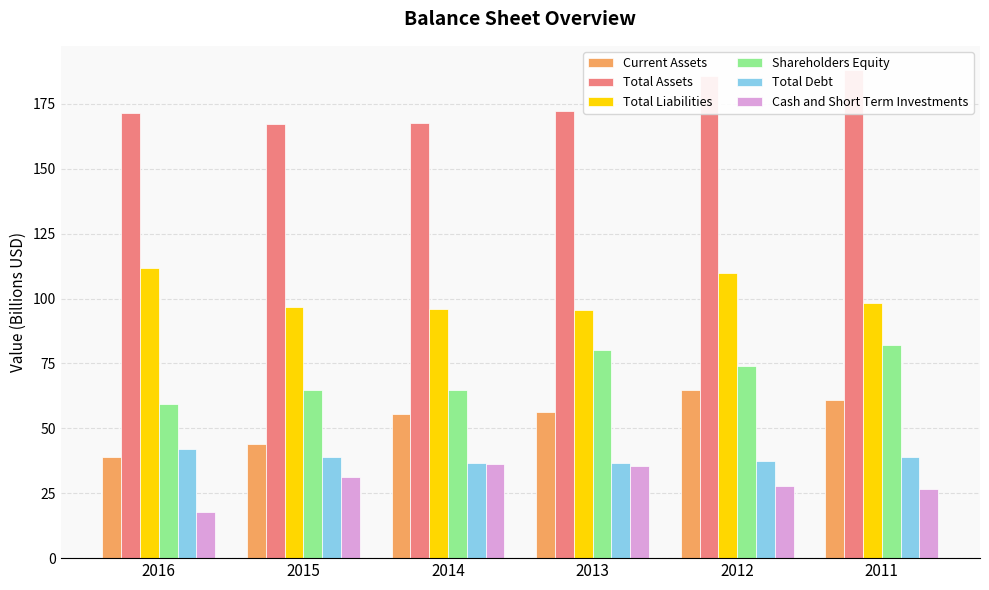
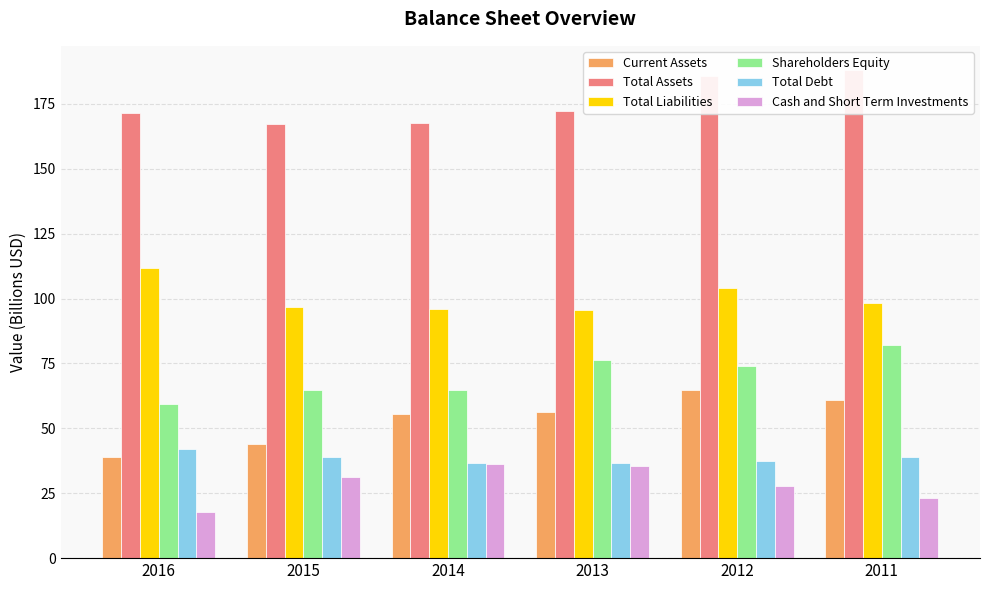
Shareholders Equity, 2013: 80 -> 76
Total Liabilities, 2012: 110 -> 104
Cash and Short Term Investments, 2011: 26 -> 23
